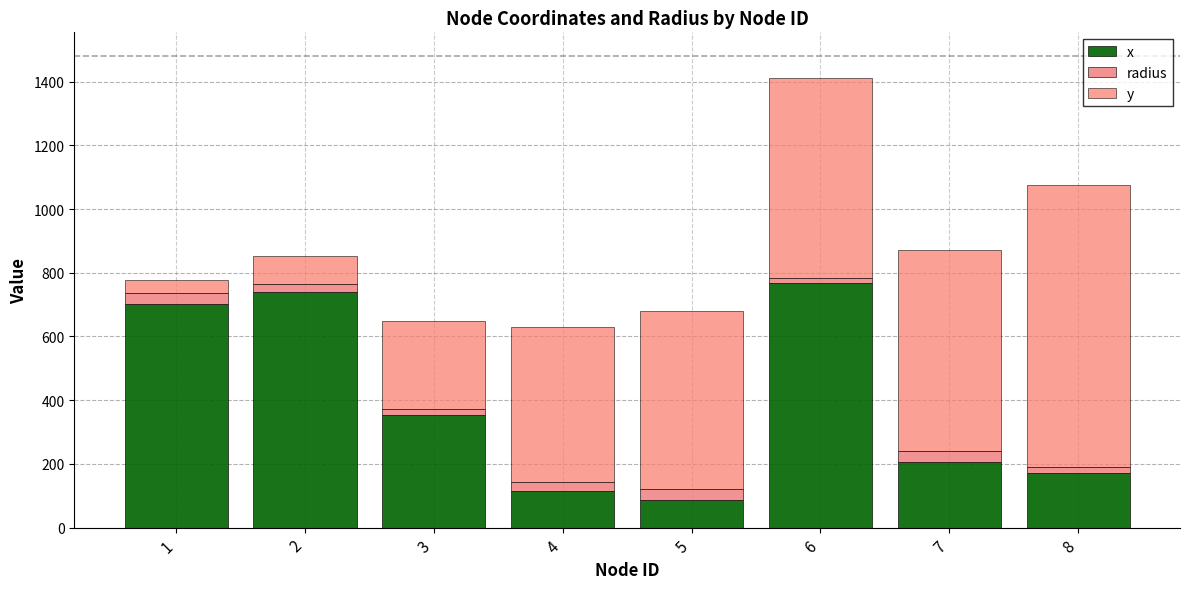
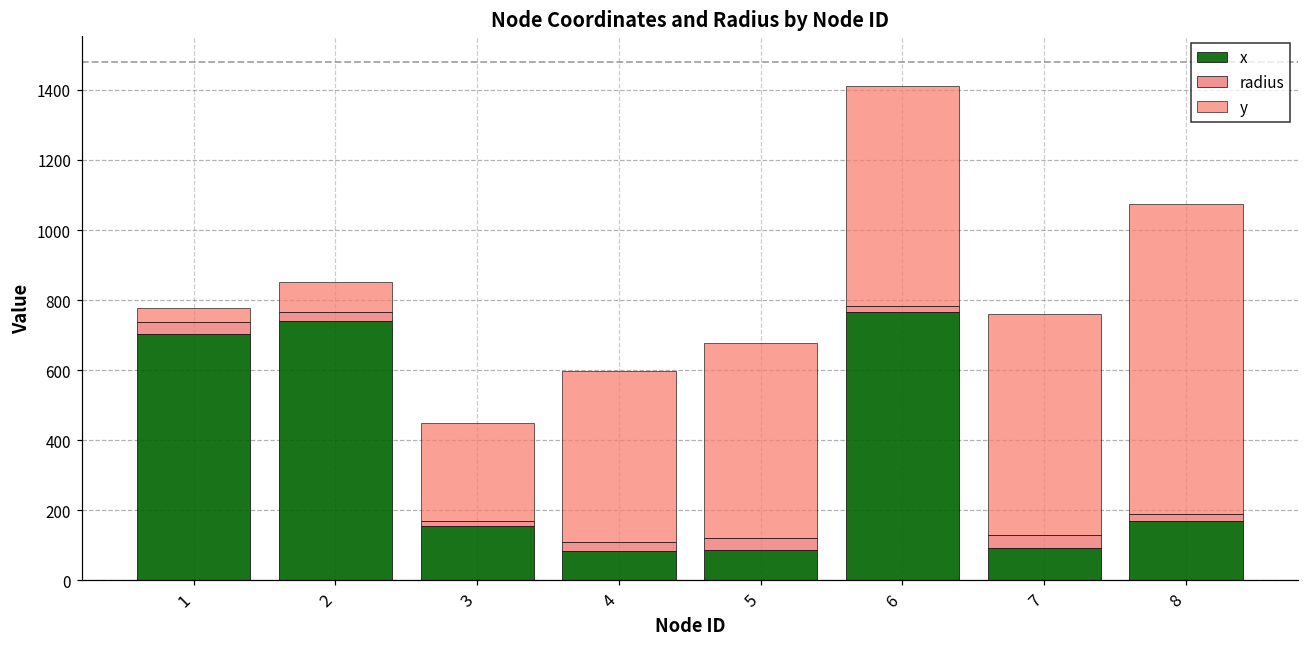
x, 3: 350 -> 150
x, 4: 120 -> 80
x, 7: 210 -> 90
